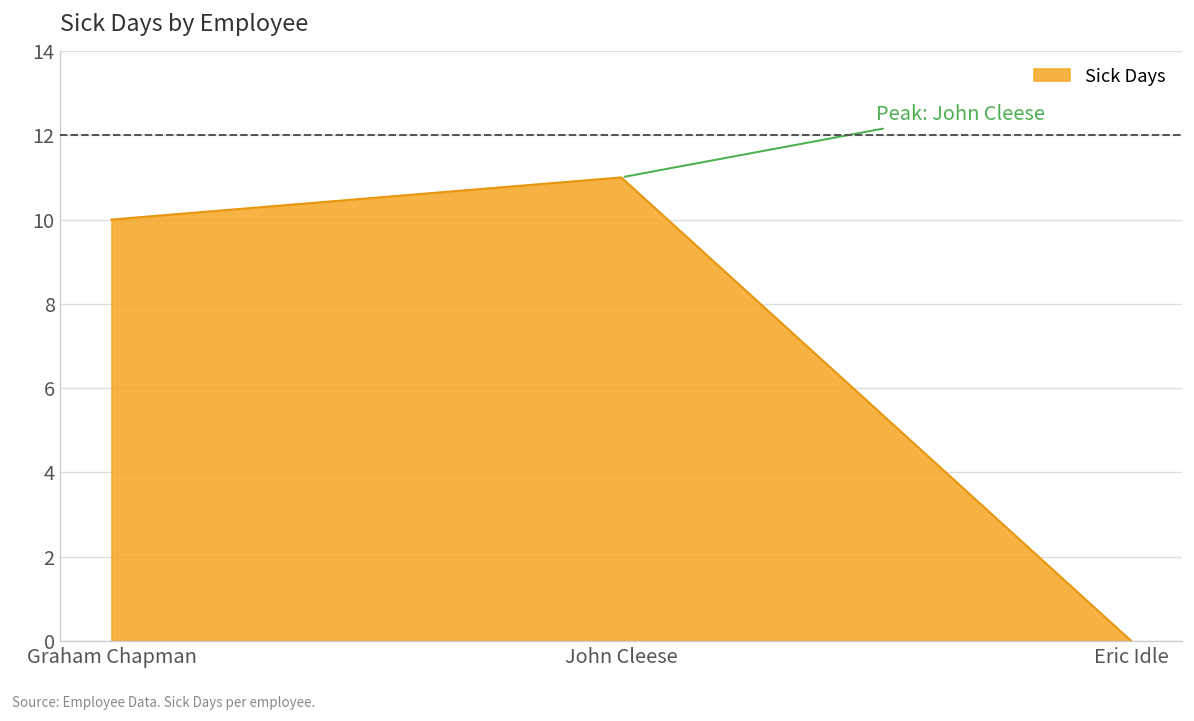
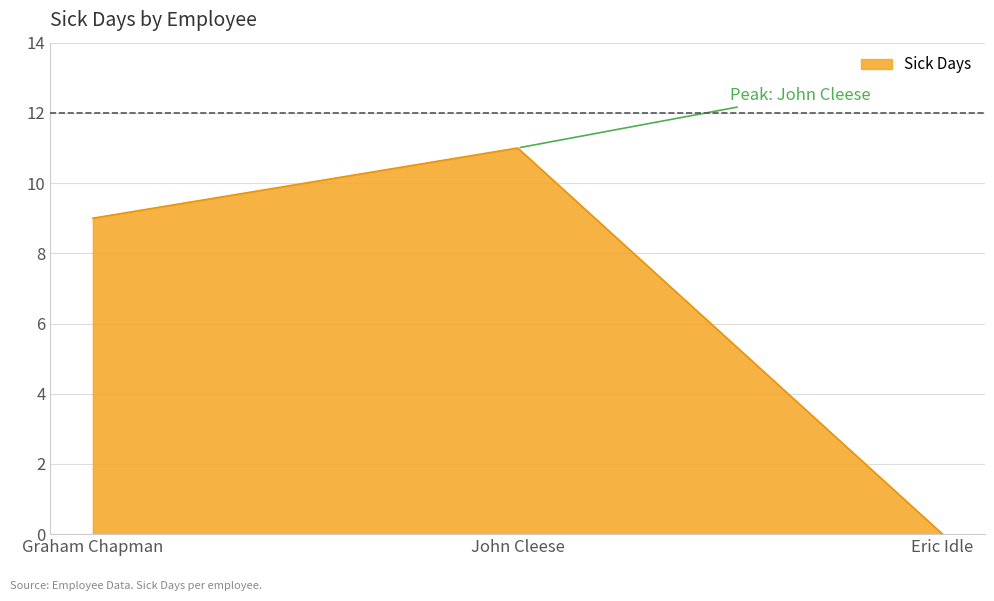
Graham Chapman: 10 -> 9
